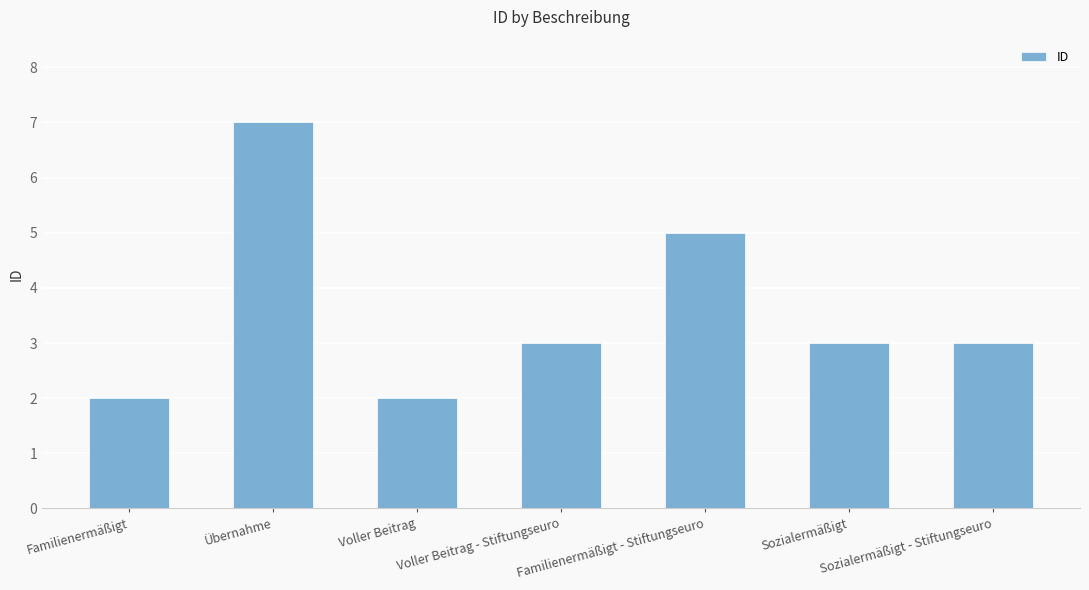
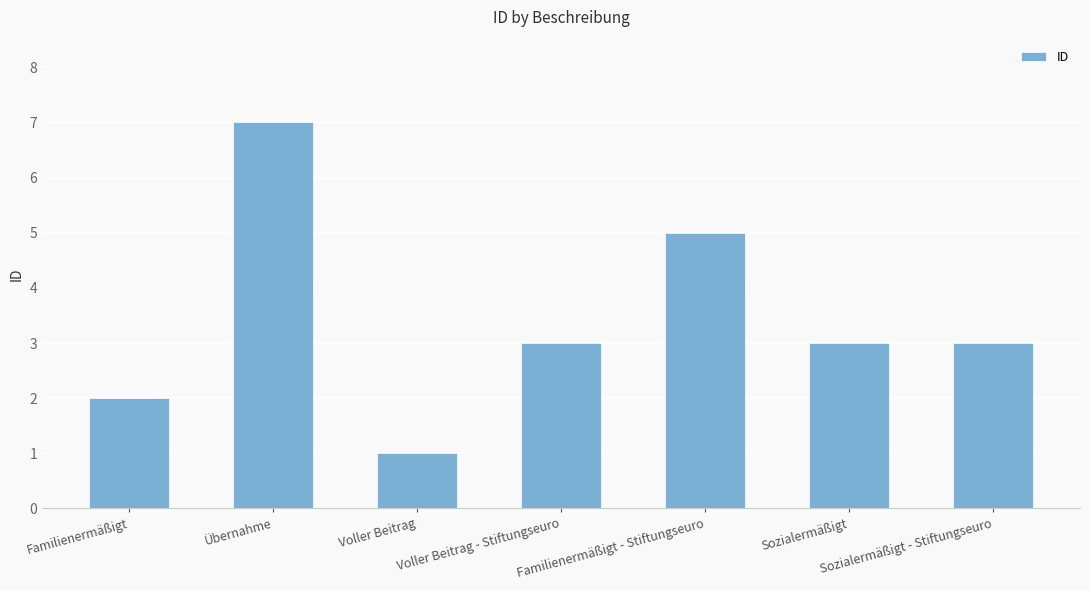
Voller Beitrag: 2 -> 1
